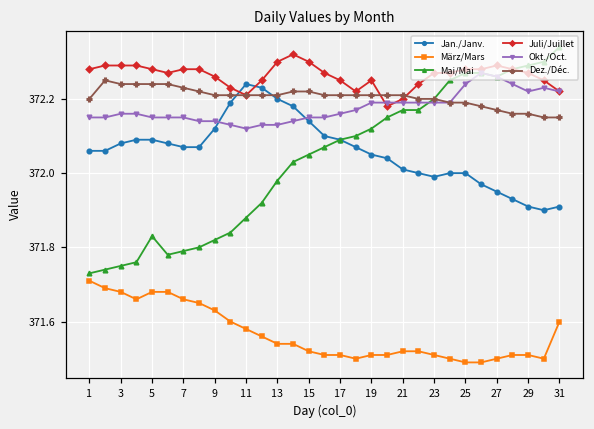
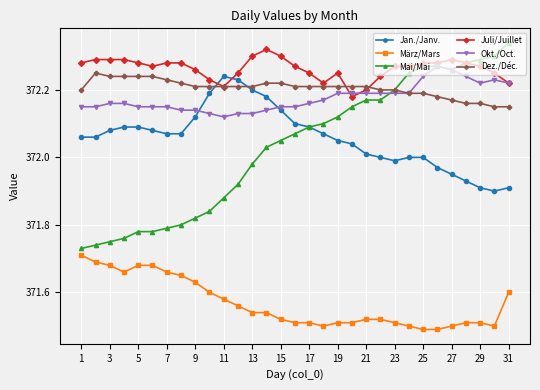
Mai/Mai, 5: 371.83 -> 371.78
